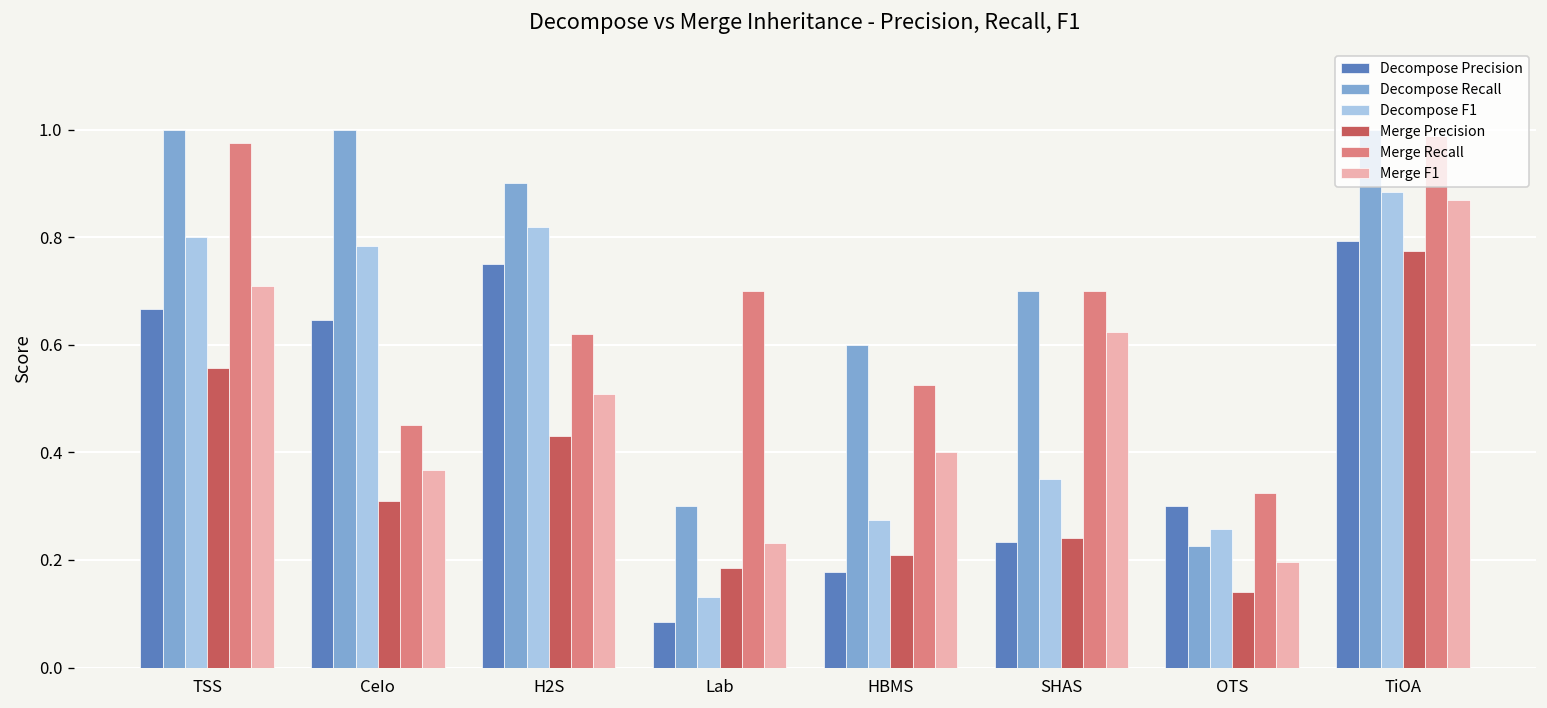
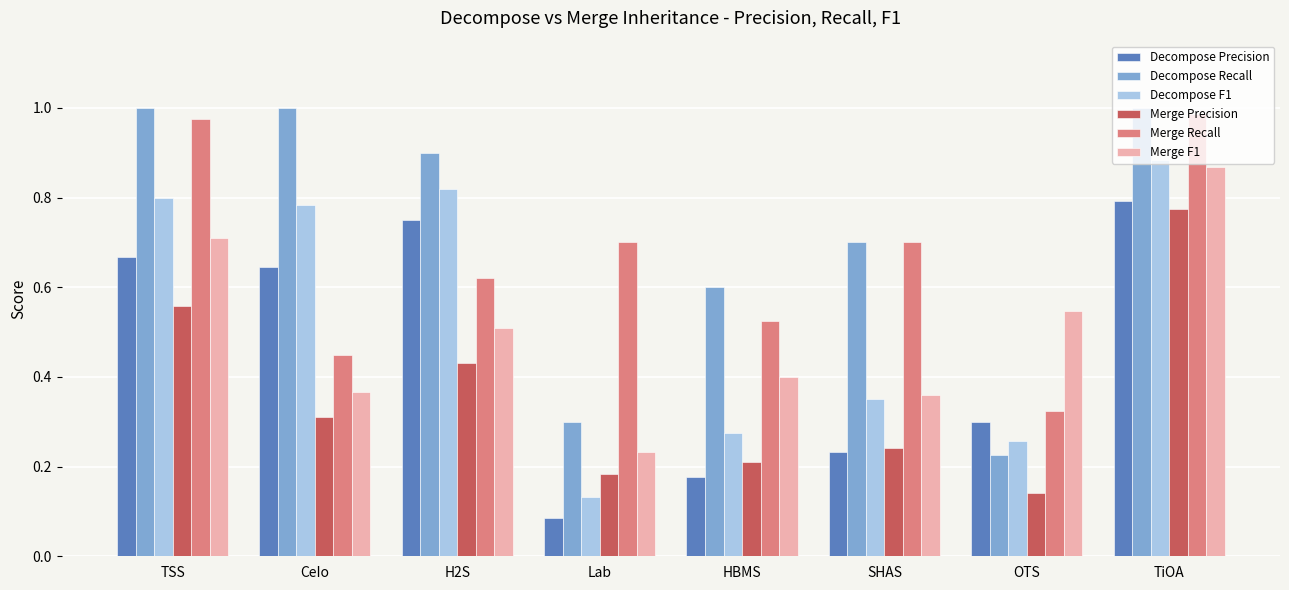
Merge F1, SHAS: 0.62 -> 0.36
Merge F1, OTS: 0.20 -> 0.55
